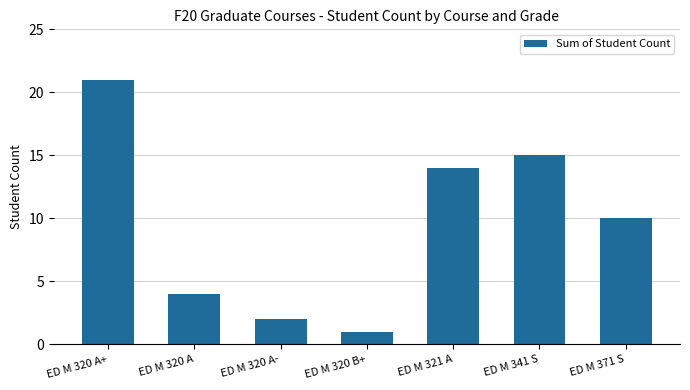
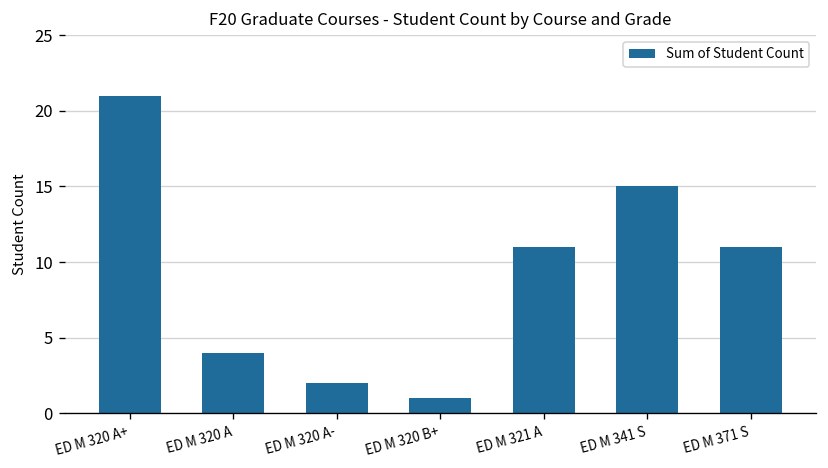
ED M 321 A: 14 -> 11
ED M 371 S: 10 -> 11
